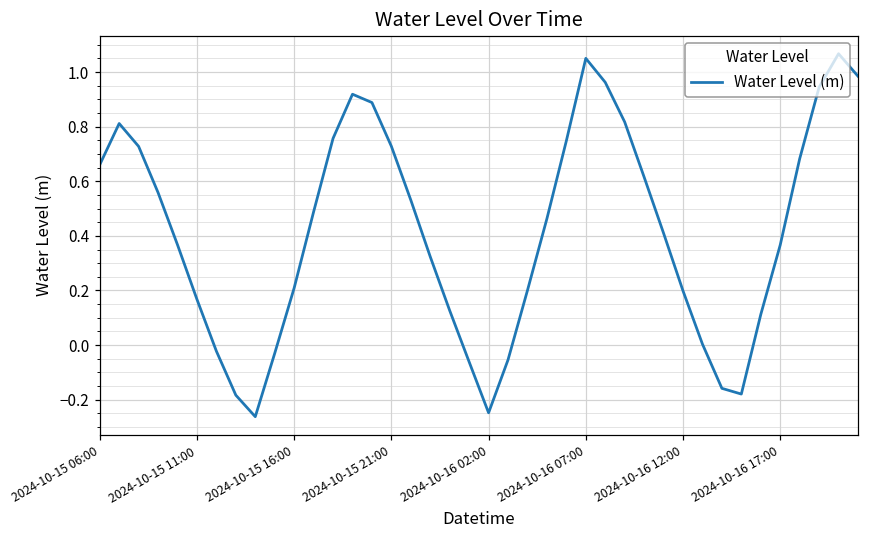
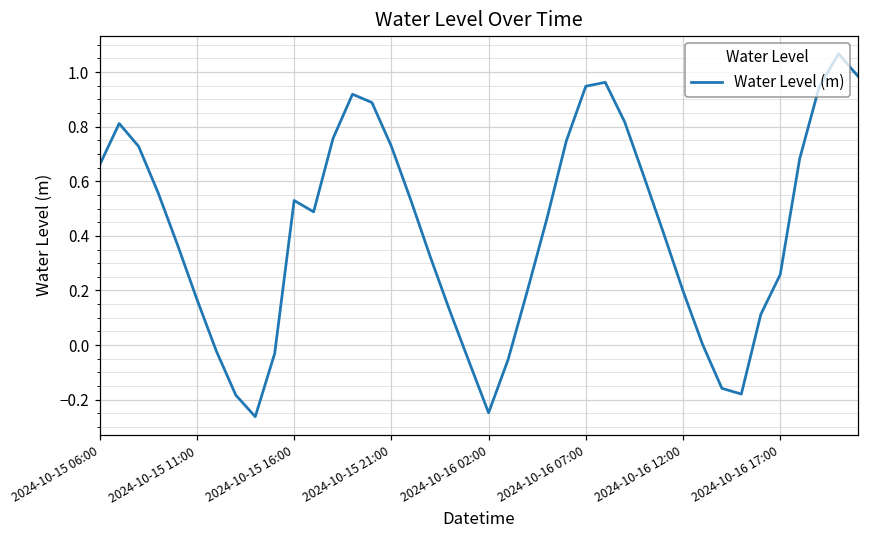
2024-10-15 16:00: 0.21 -> 0.53
2024-10-16 07:00: 1.05 -> 0.95
2024-10-16 17:00: 0.37 -> 0.26
